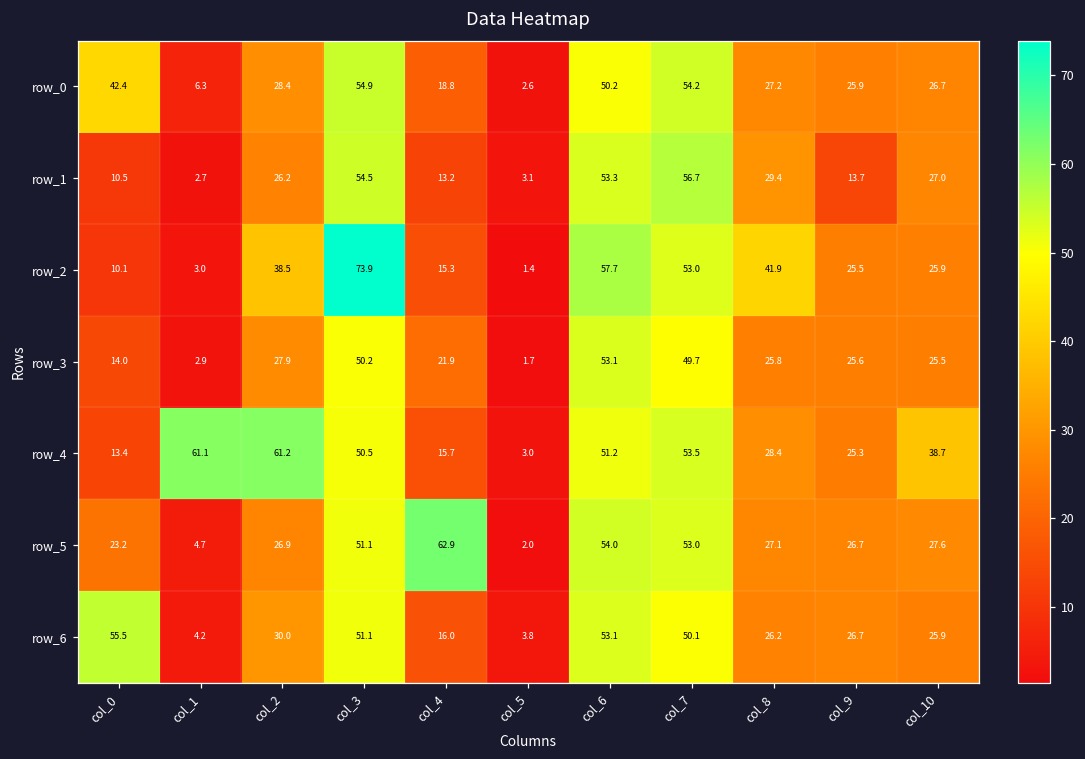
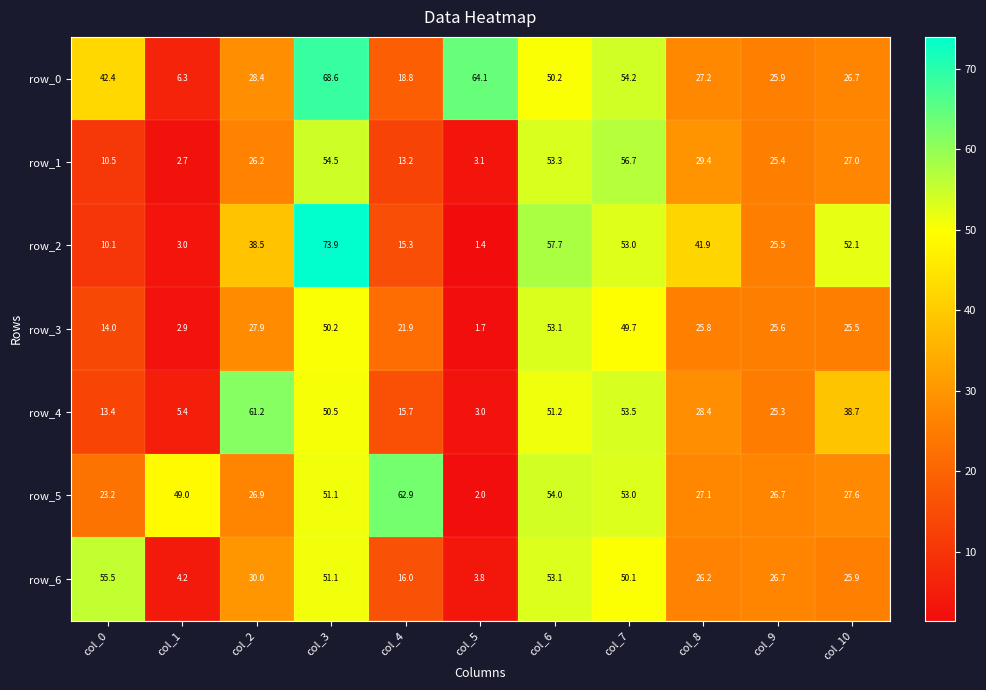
row_0, col_3: 54.9 -> 68.6
row_0, col_5: 2.6 -> 64.1
row_1, col_9: 13.7 -> 25.4
row_2, col_10: 25.9 -> 52.1
row_4, col_1: 61.1 -> 5.4
row_5, col_1: 4.7 -> 49.0
